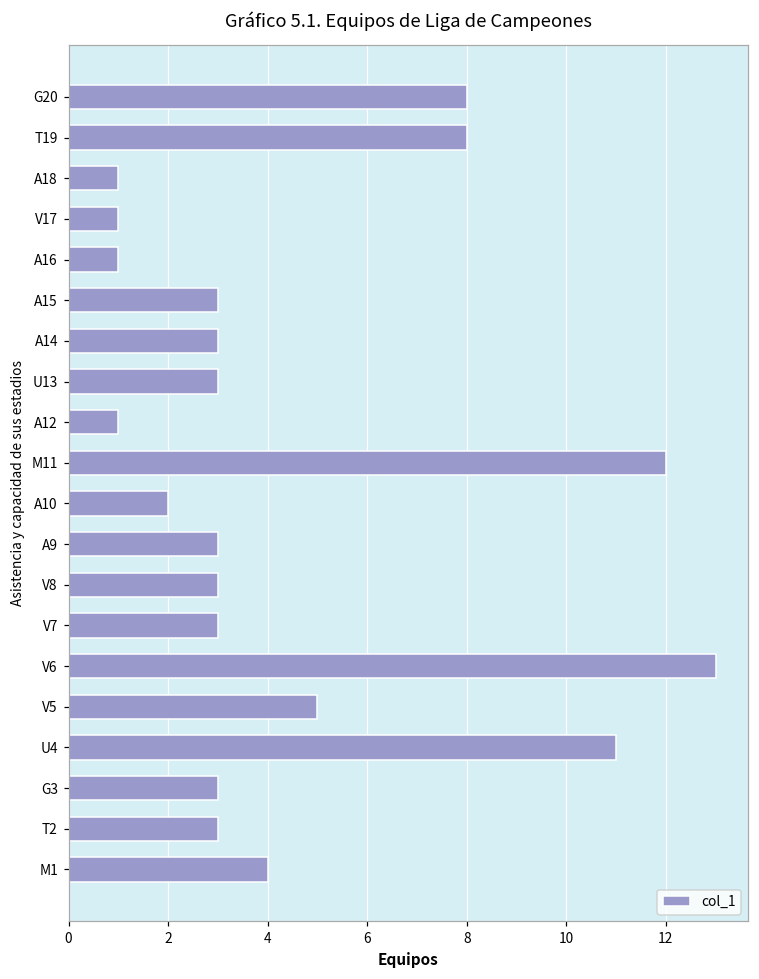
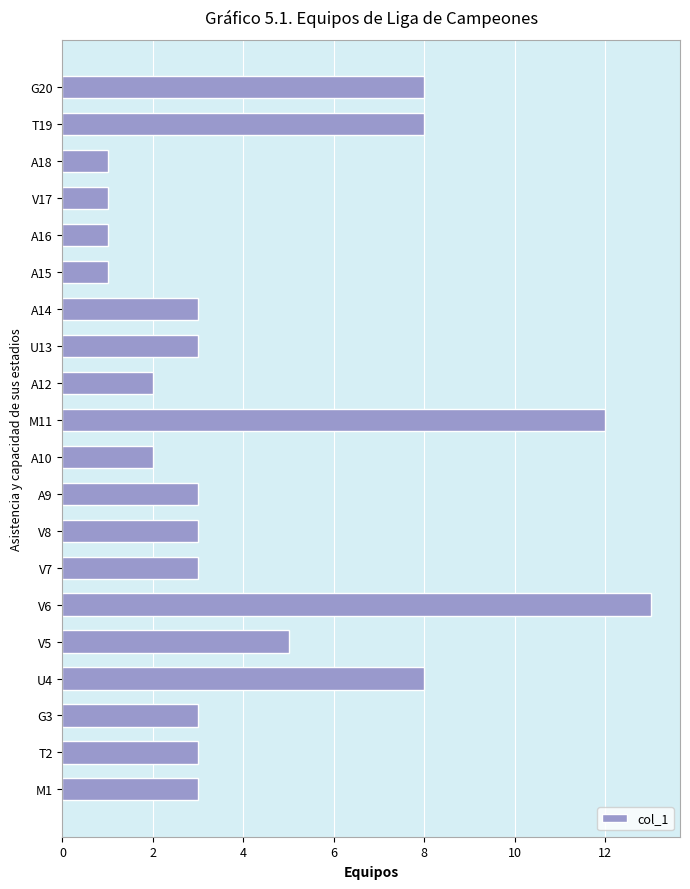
A15: 3 -> 1
A12: 1 -> 2
U4: 11 -> 8
M1: 4 -> 3
